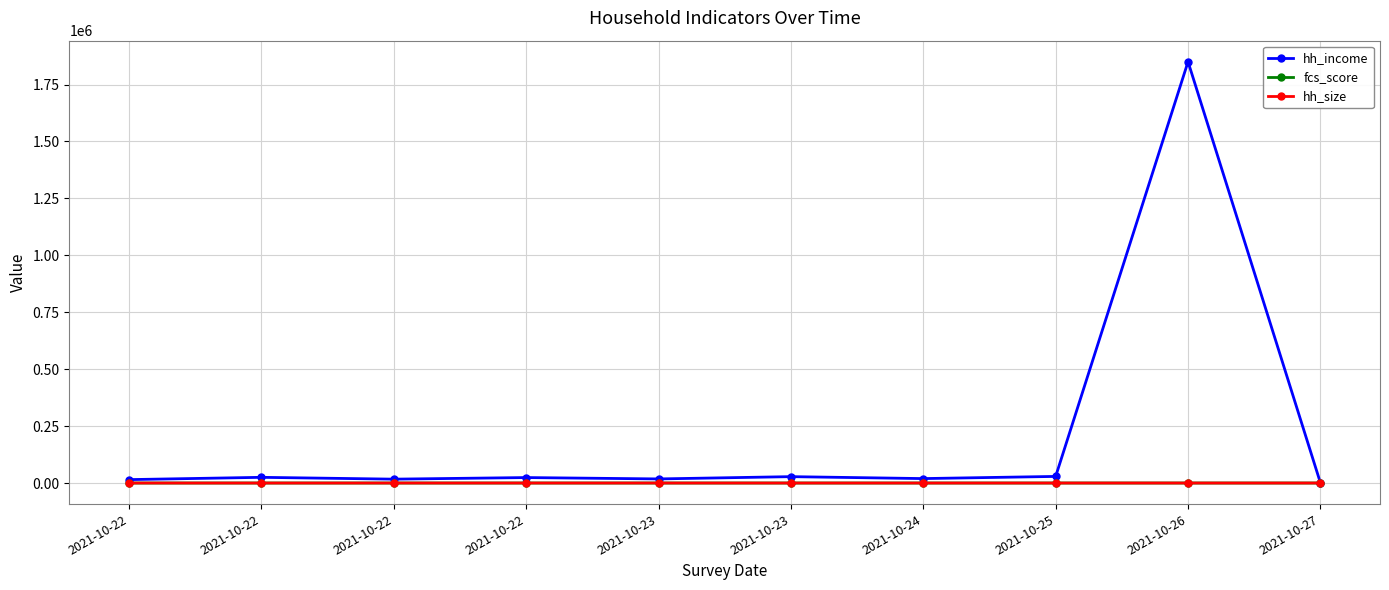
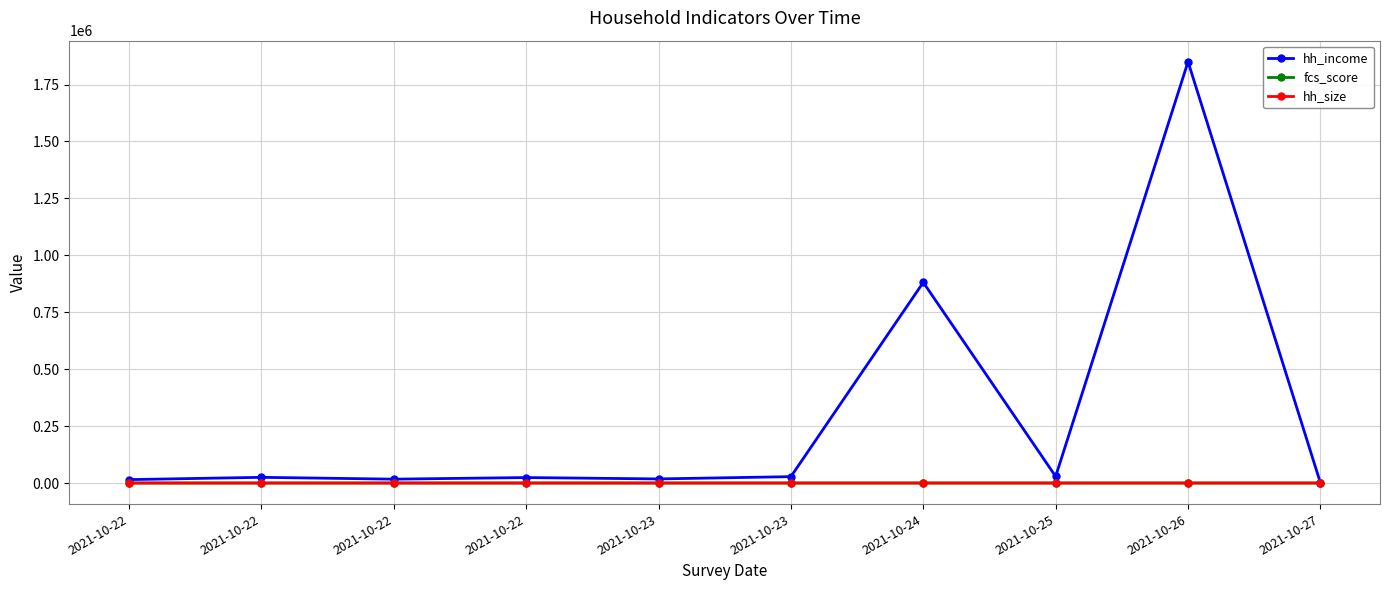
hh_income, 2021-10-24: 20000 -> 880000
